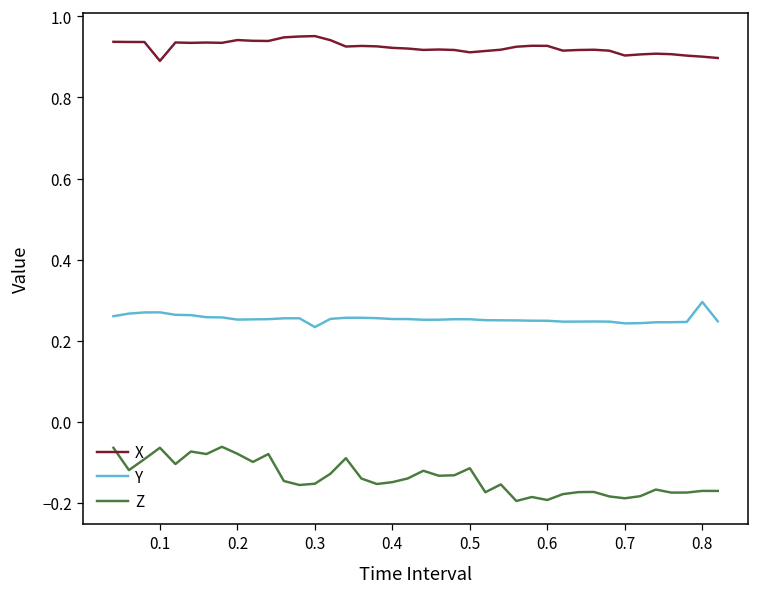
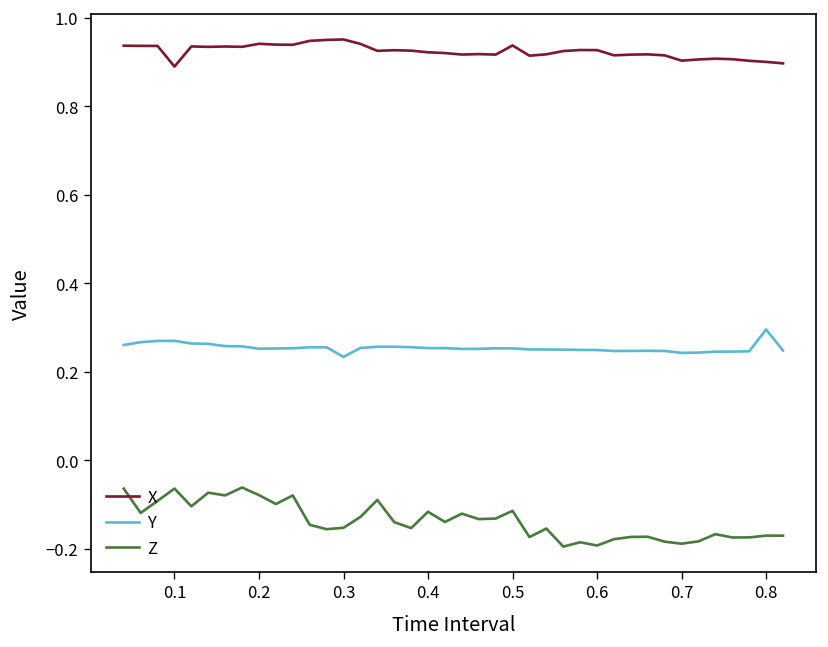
Z, 0.4: -0.15 -> -0.12
X, 0.5: 0.91 -> 0.94
